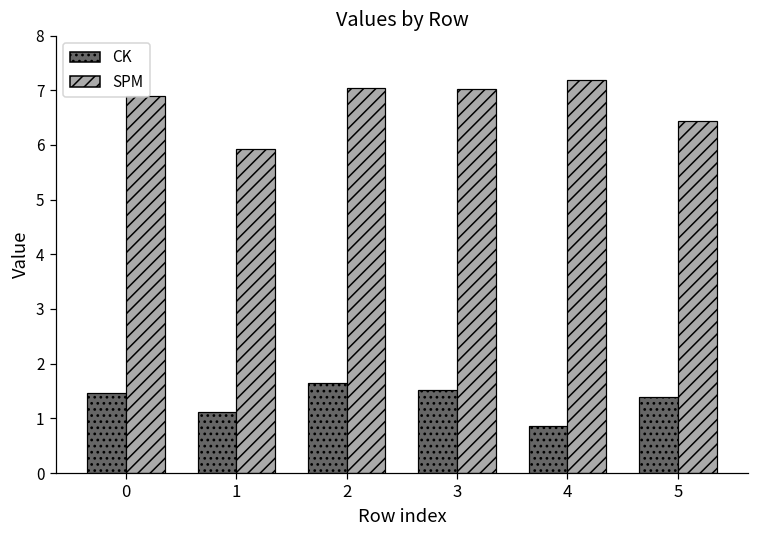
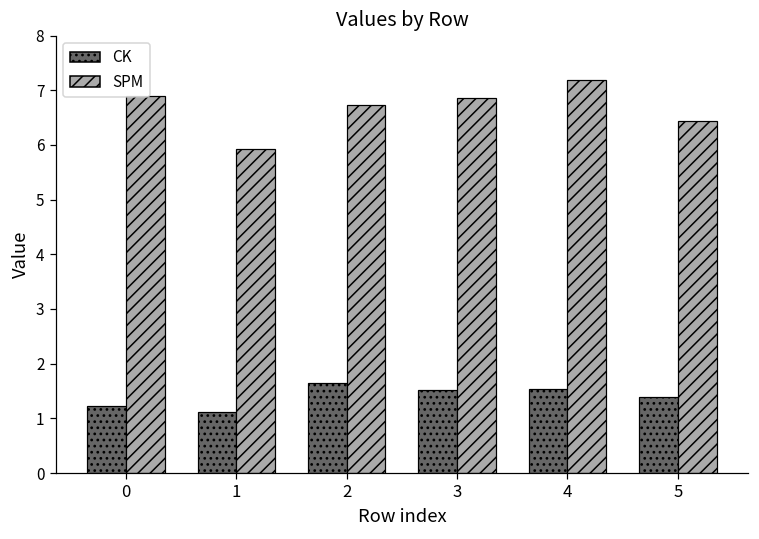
CK, 0: 1.5 -> 1.2
SPM, 2: 7.0 -> 6.7
SPM, 3: 7.0 -> 6.9
CK, 4: 0.9 -> 1.5
